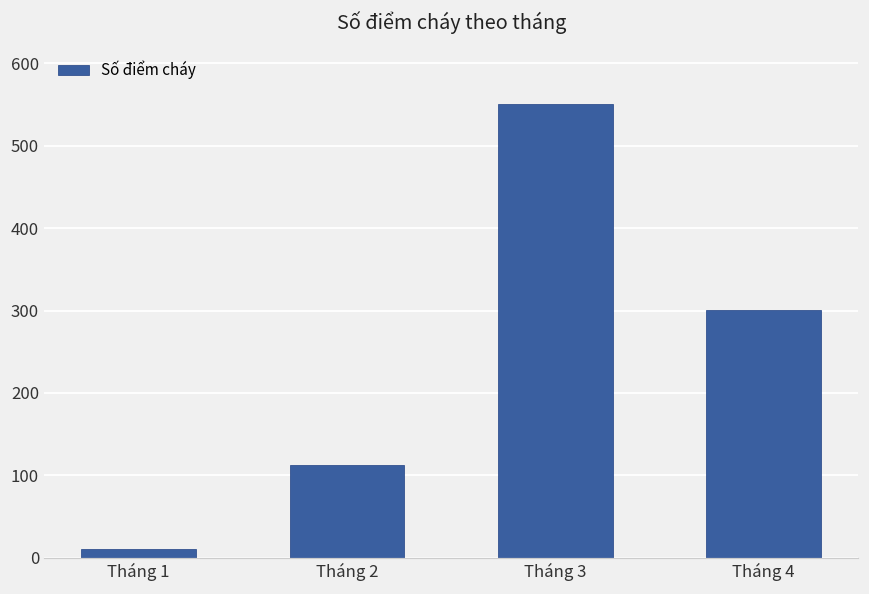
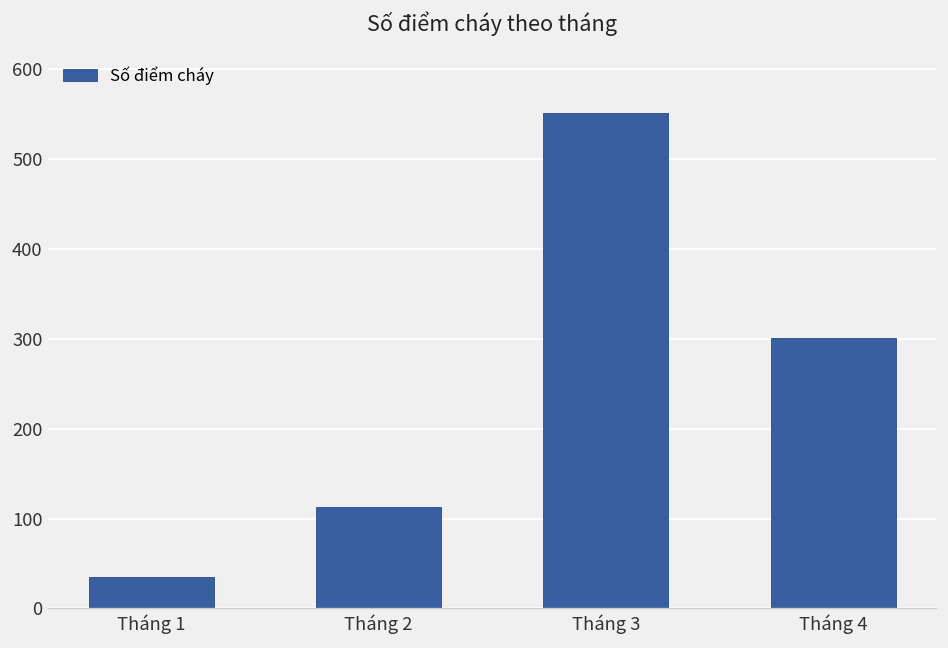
Tháng 1: 10 -> 40
